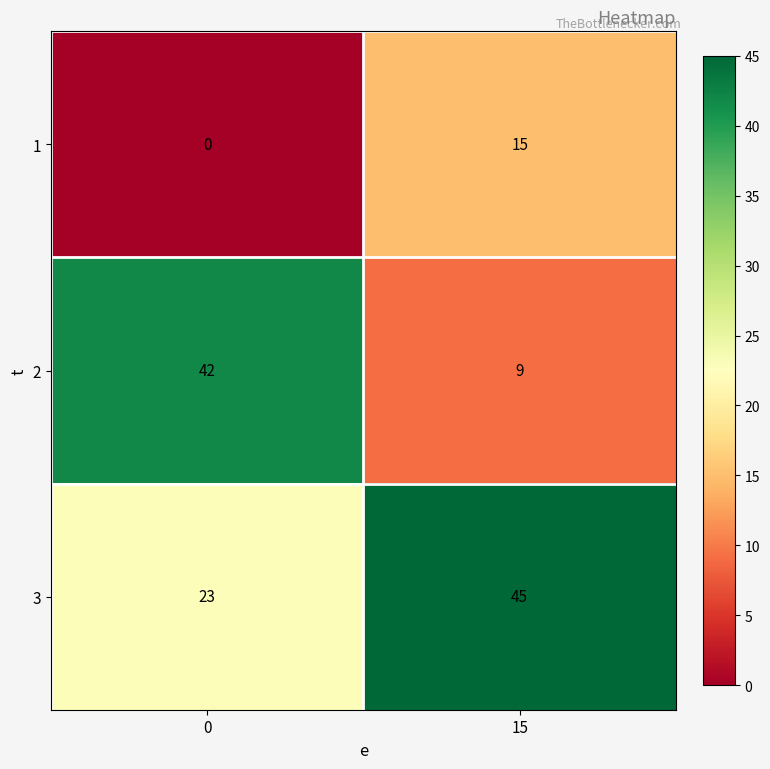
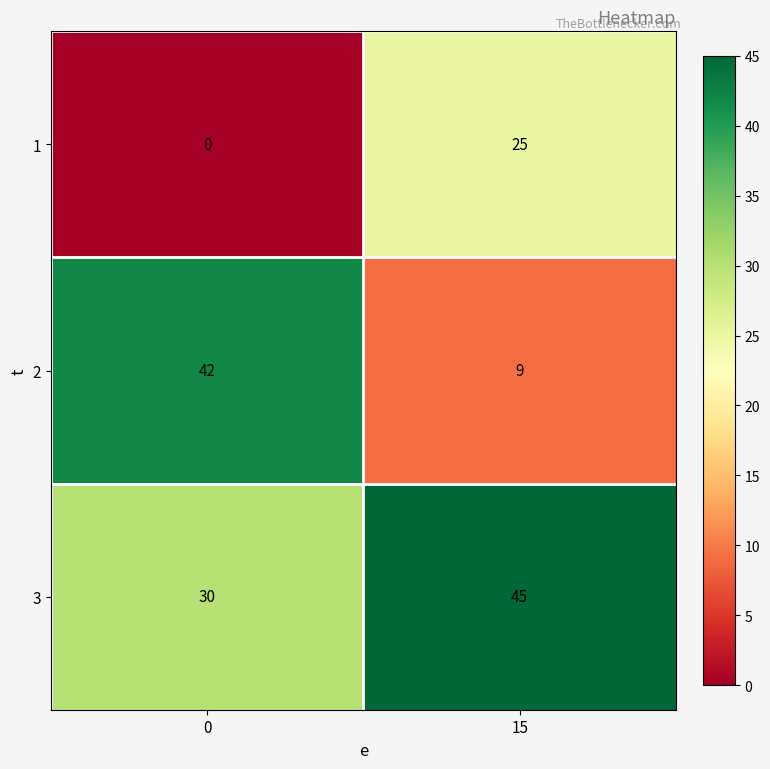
1, 15: 15 -> 25
3, 0: 23 -> 30
